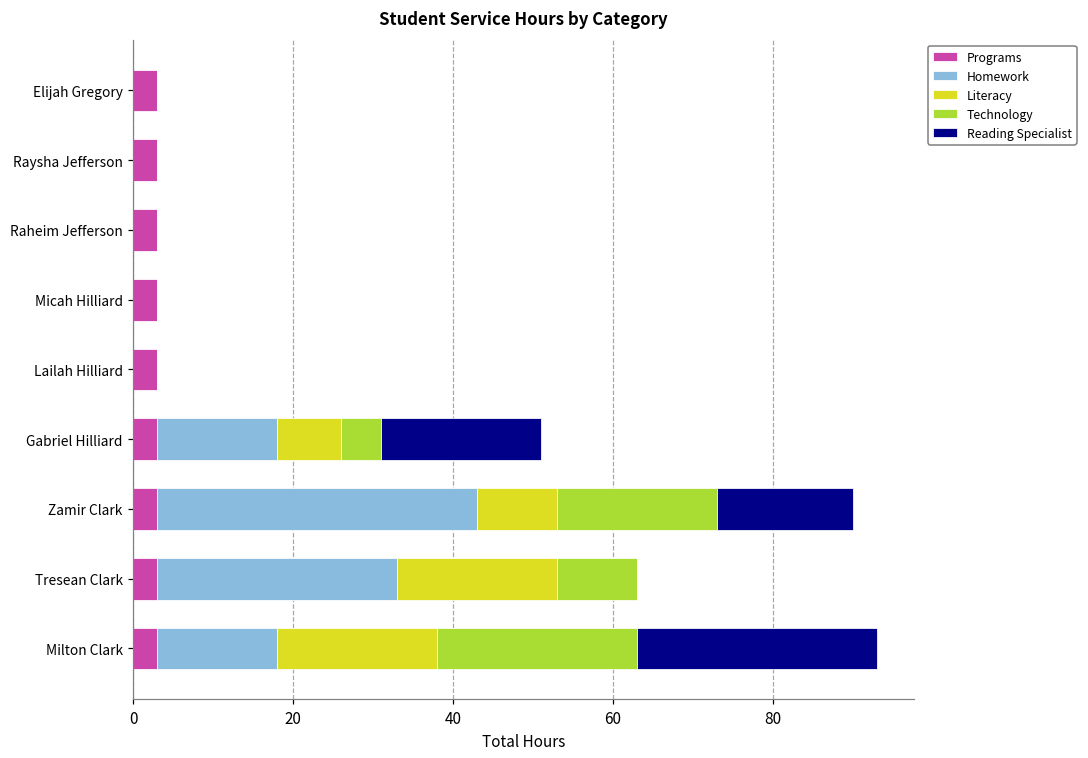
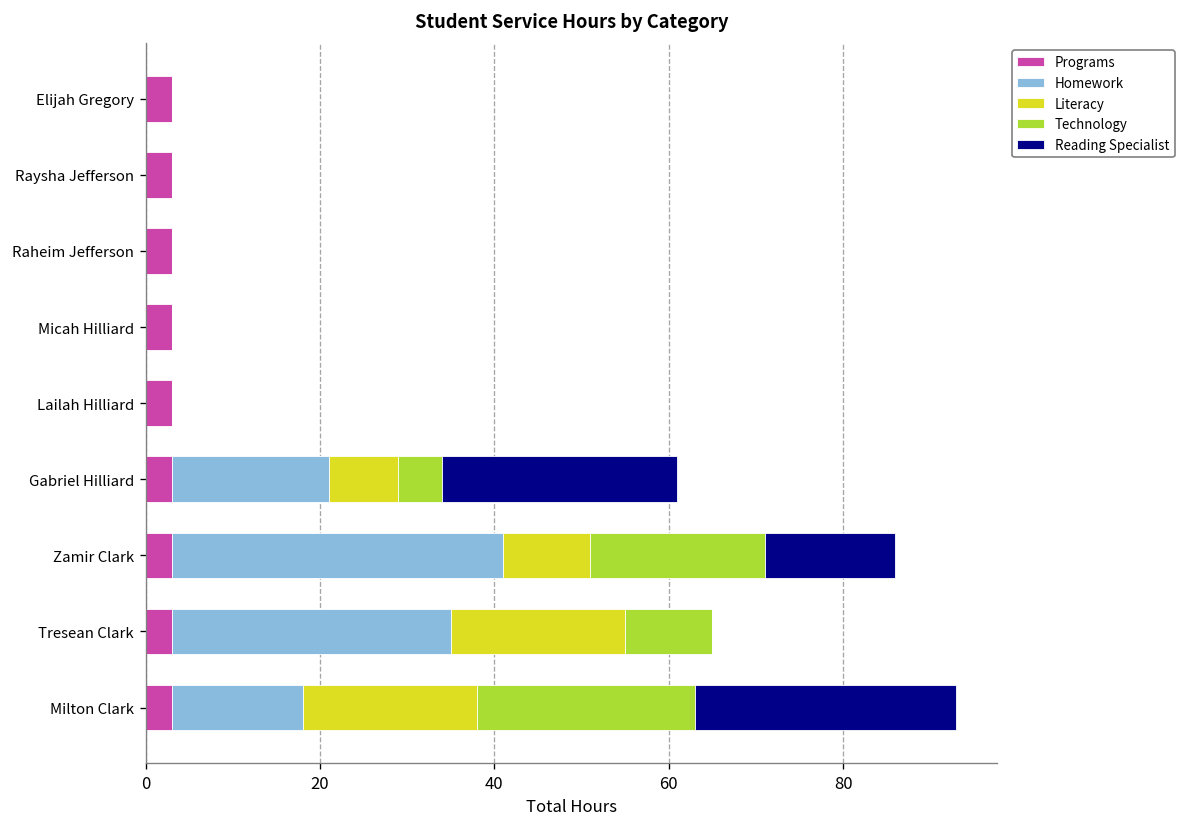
Homework, Gabriel Hilliard: 15 -> 18
Reading Specialist, Gabriel Hilliard: 20 -> 27
Homework, Zamir Clark: 40 -> 38
Reading Specialist, Zamir Clark: 17 -> 15
Homework, Tresean Clark: 30 -> 32
